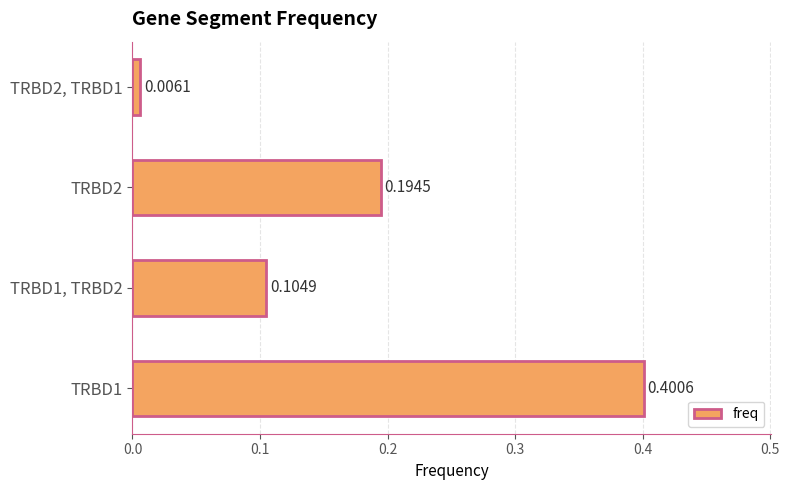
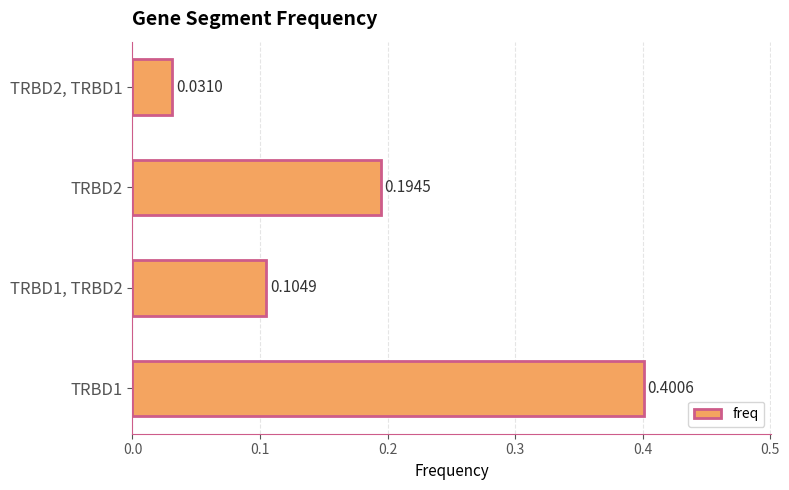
TRBD2, TRBD1: 0.0061 -> 0.0310
